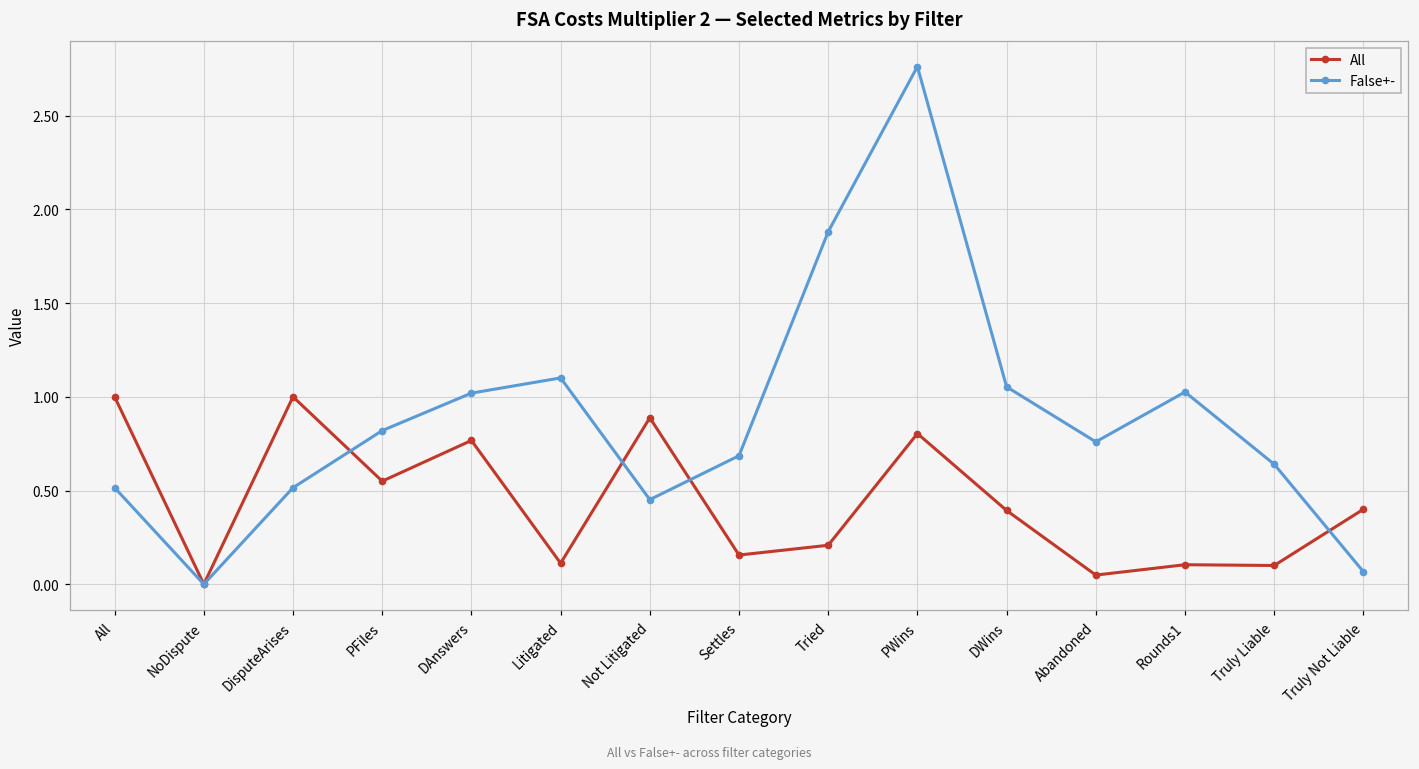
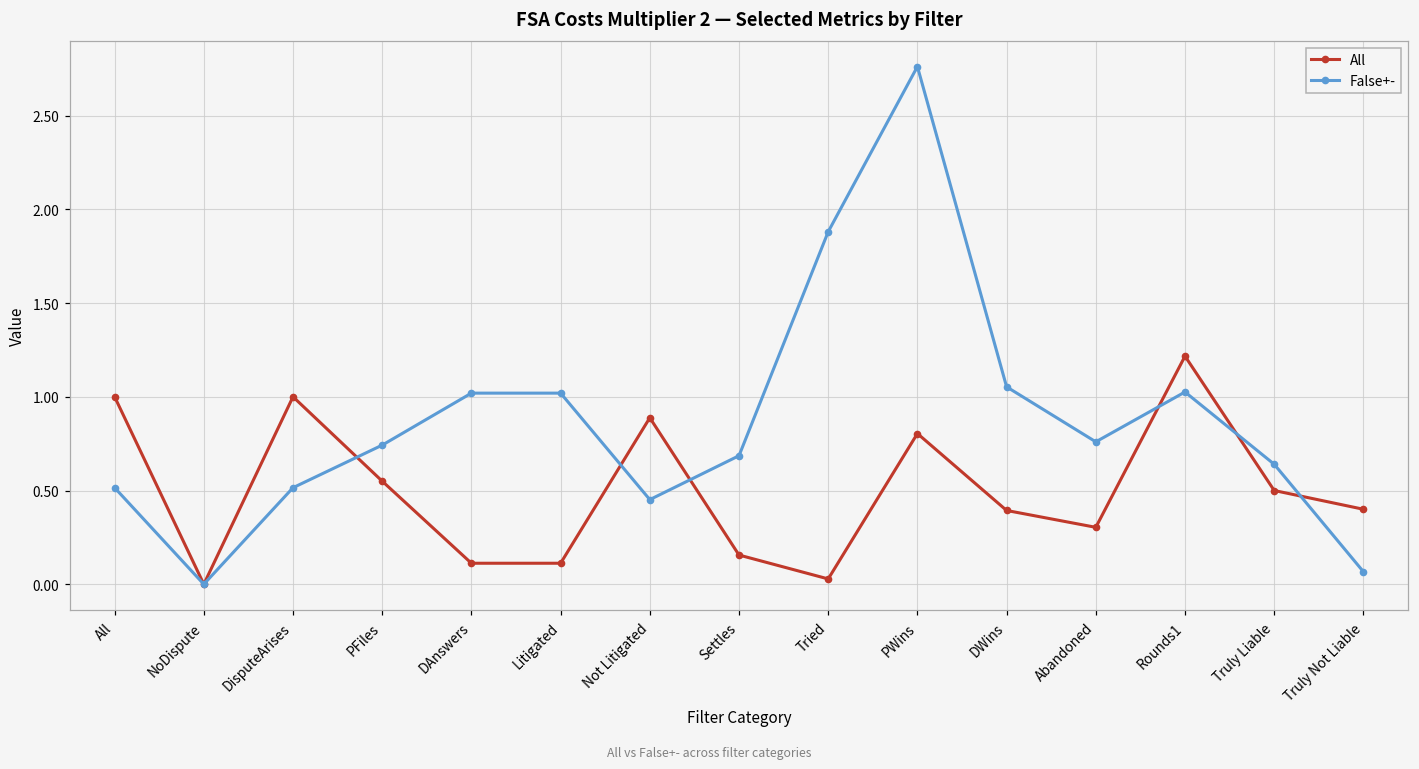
False+-, PFiles: 0.82 -> 0.74
All, DAnswers: 0.77 -> 0.11
False+-, Litigated: 1.10 -> 1.02
All, Tried: 0.21 -> 0.03
All, Abandoned: 0.05 -> 0.30
All, Rounds1: 0.10 -> 1.22
All, Truly Liable: 0.1 -> 0.5
